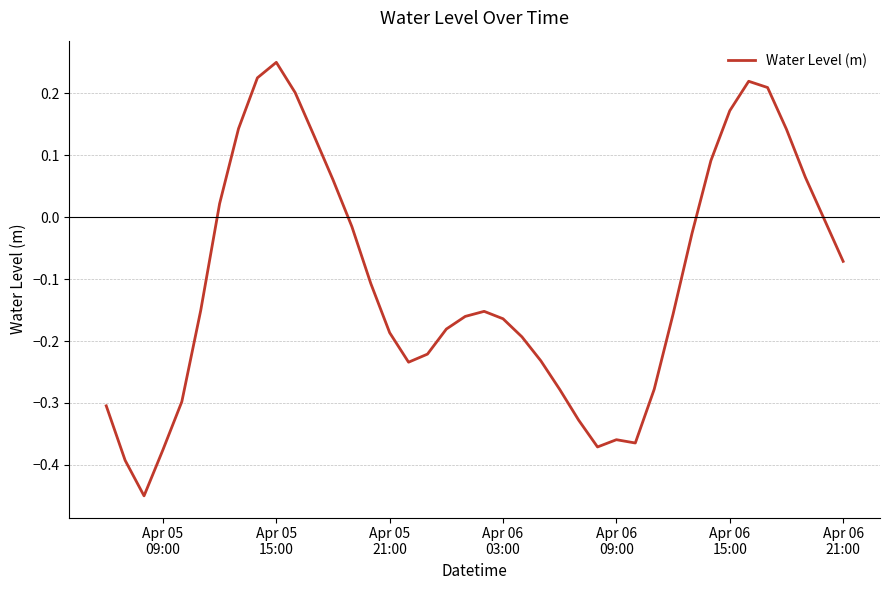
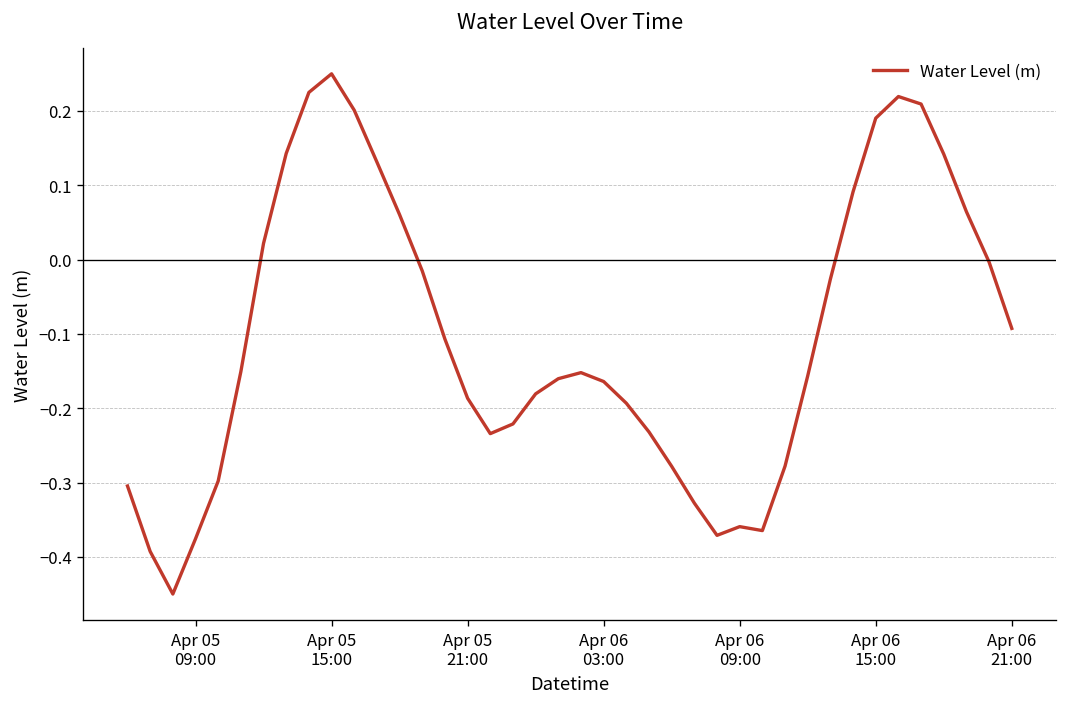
Apr 06 15:00: 0.17 -> 0.19
Apr 06 21:00: -0.07 -> -0.09
